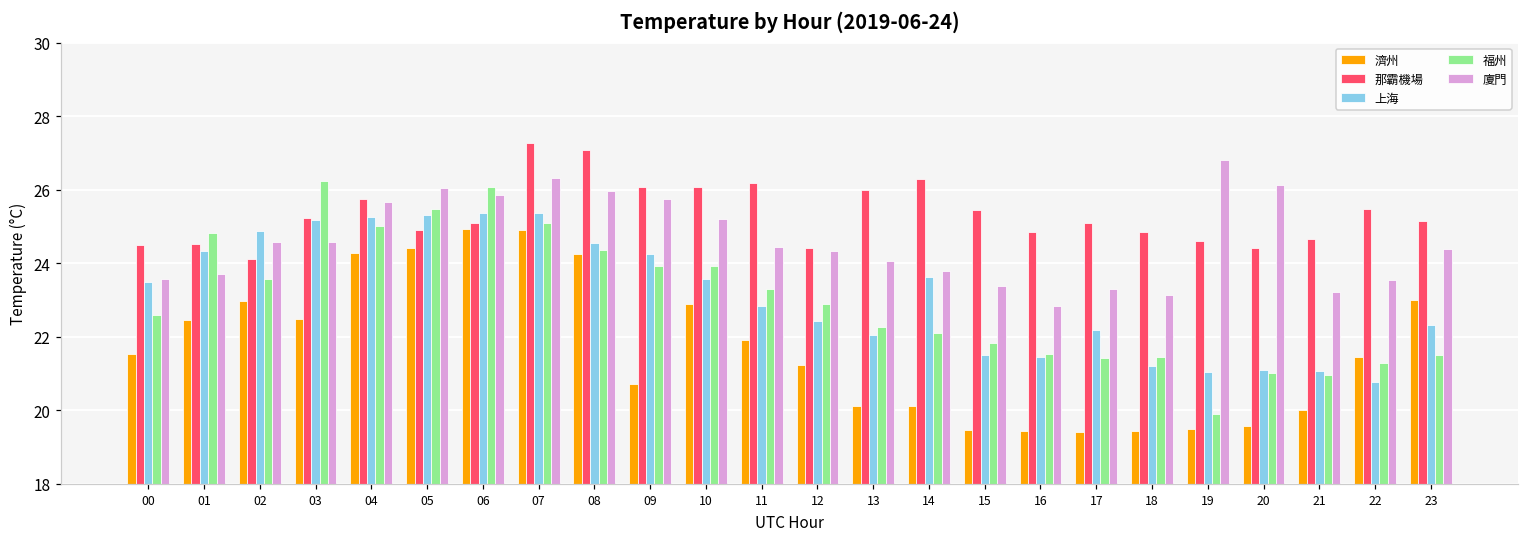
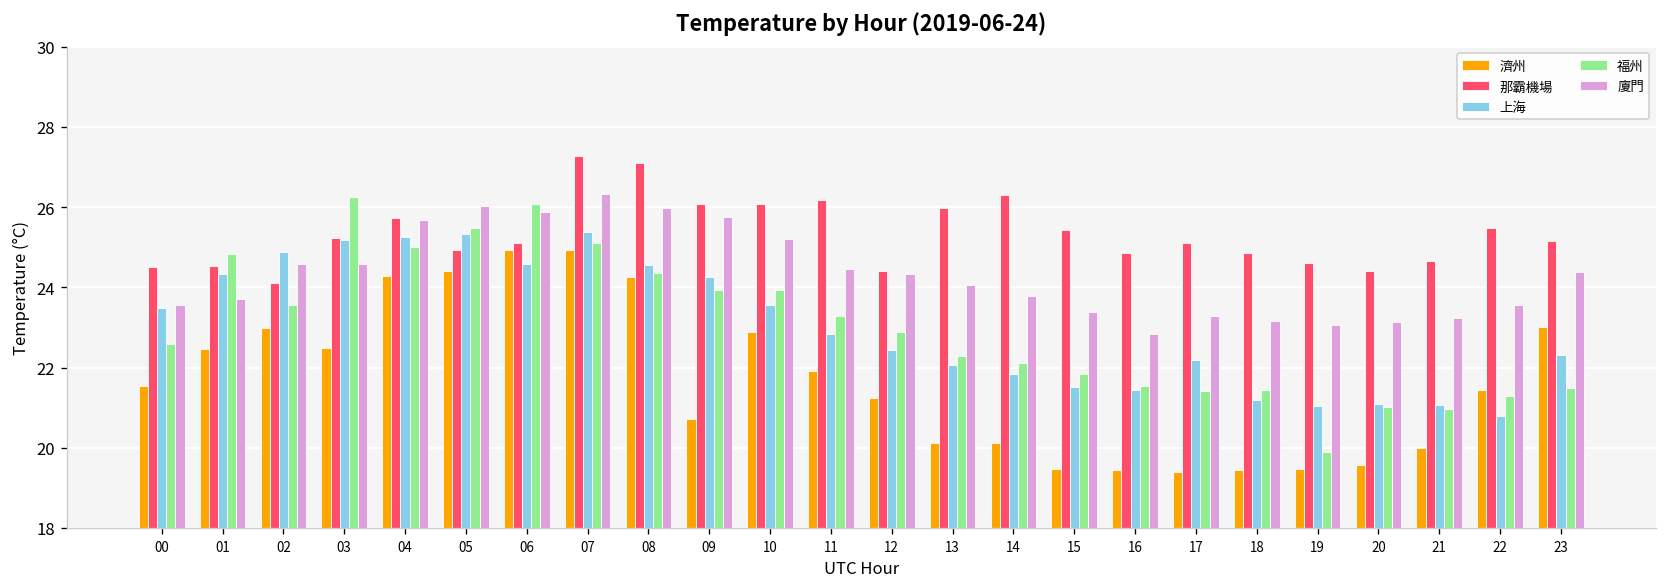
上海, 06: 25.4 -> 24.6
上海, 14: 23.6 -> 21.8
廈門, 19: 26.8 -> 23.1
廈門, 20: 26.1 -> 23.1
